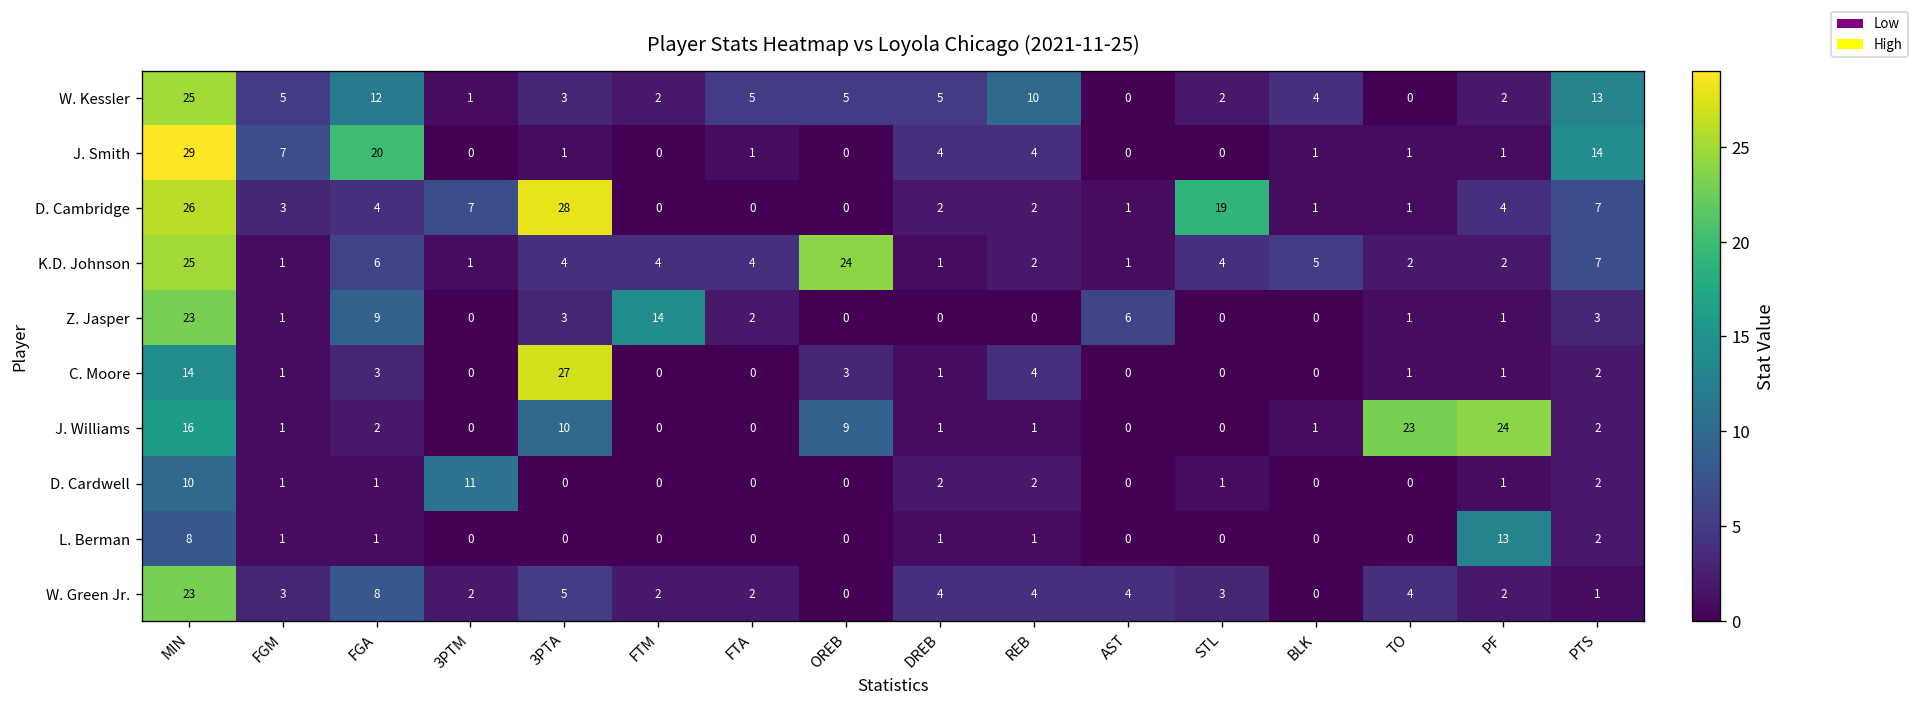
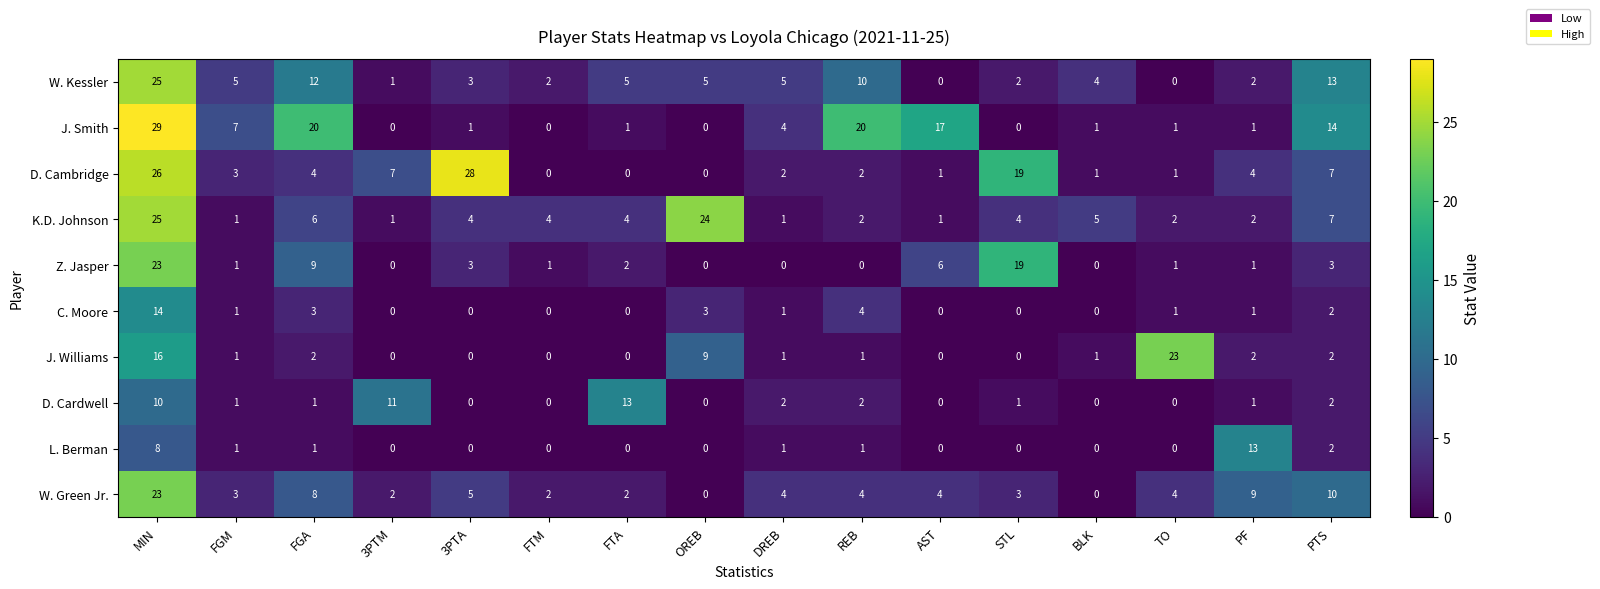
J. Smith, REB: 4 -> 20
J. Smith, AST: 0 -> 17
Z. Jasper, FTM: 14 -> 1
Z. Jasper, STL: 0 -> 19
C. Moore, 3PTA: 27 -> 0
J. Williams, 3PTA: 10 -> 0
J. Williams, PF: 24 -> 2
D. Cardwell, FTA: 0 -> 13
W. Green Jr., PF: 2 -> 9
W. Green Jr., PTS: 1 -> 10
